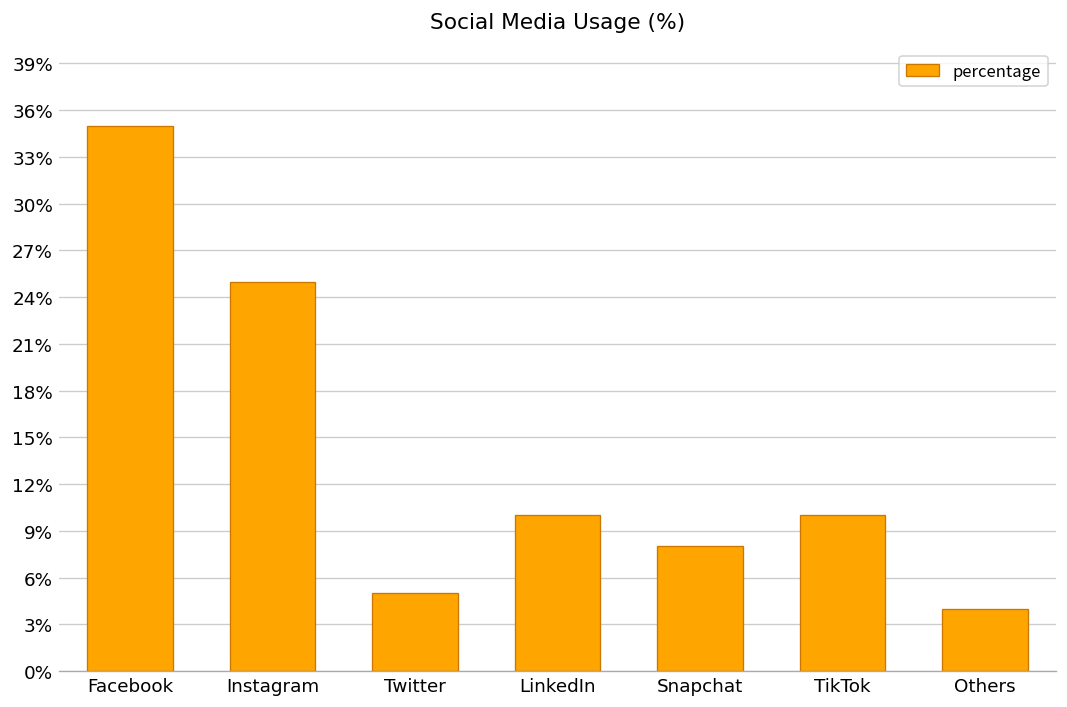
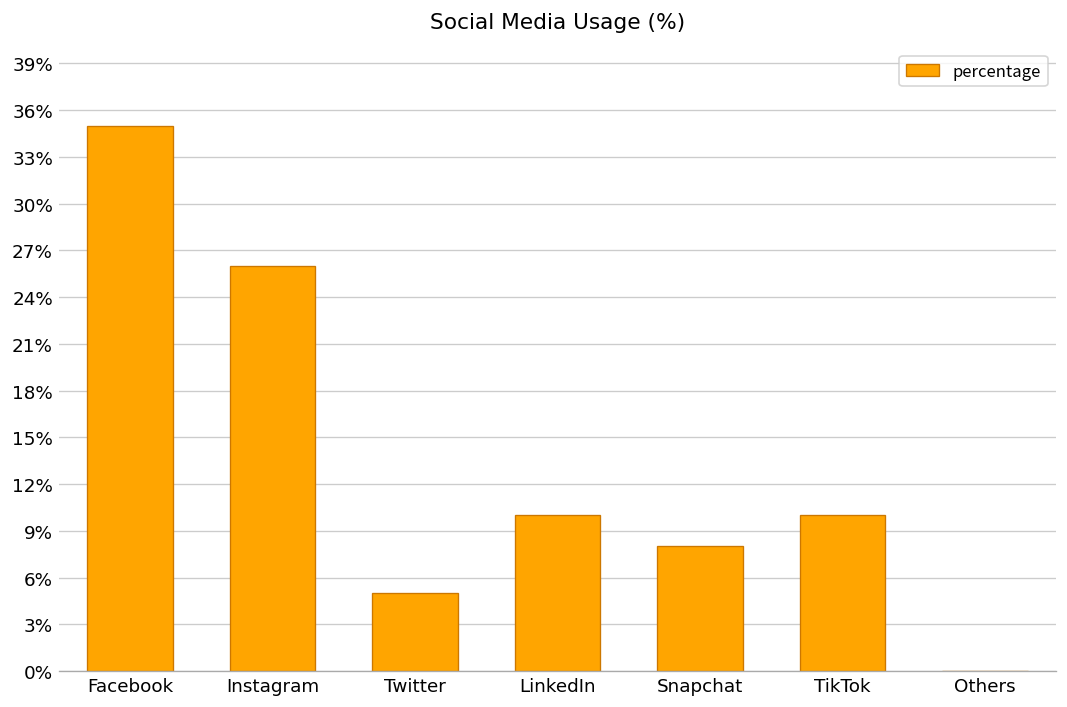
Instagram: 25% -> 26%
Others: 4% -> 0%
